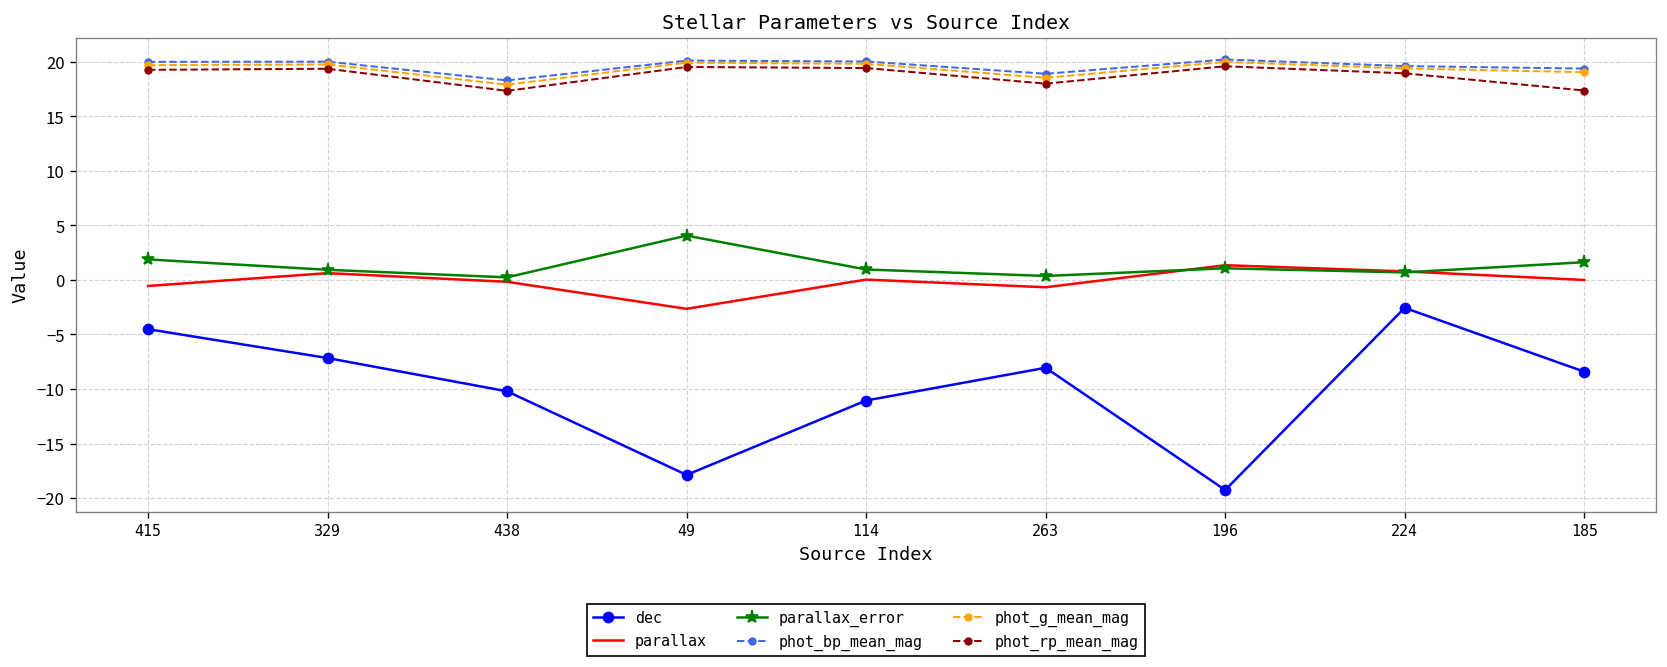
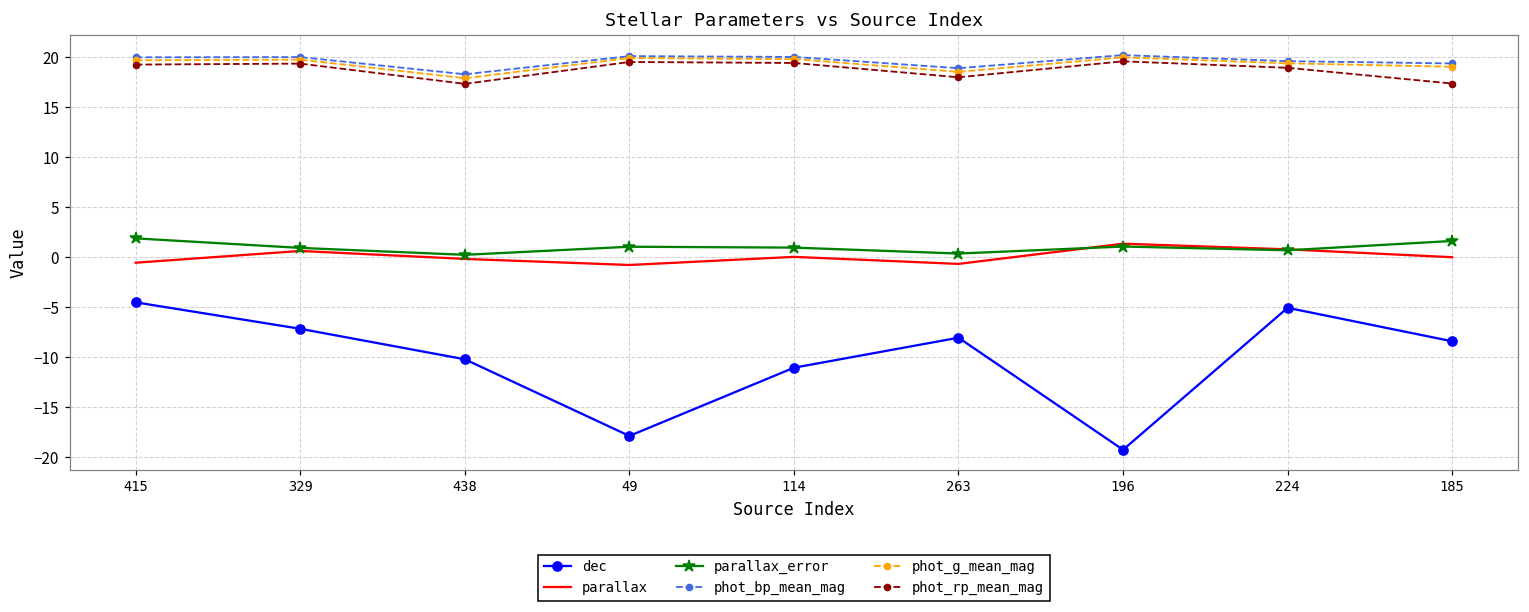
parallax, 49: -3 -> -1
parallax_error, 49: 4 -> 1
dec, 224: -3 -> -5
